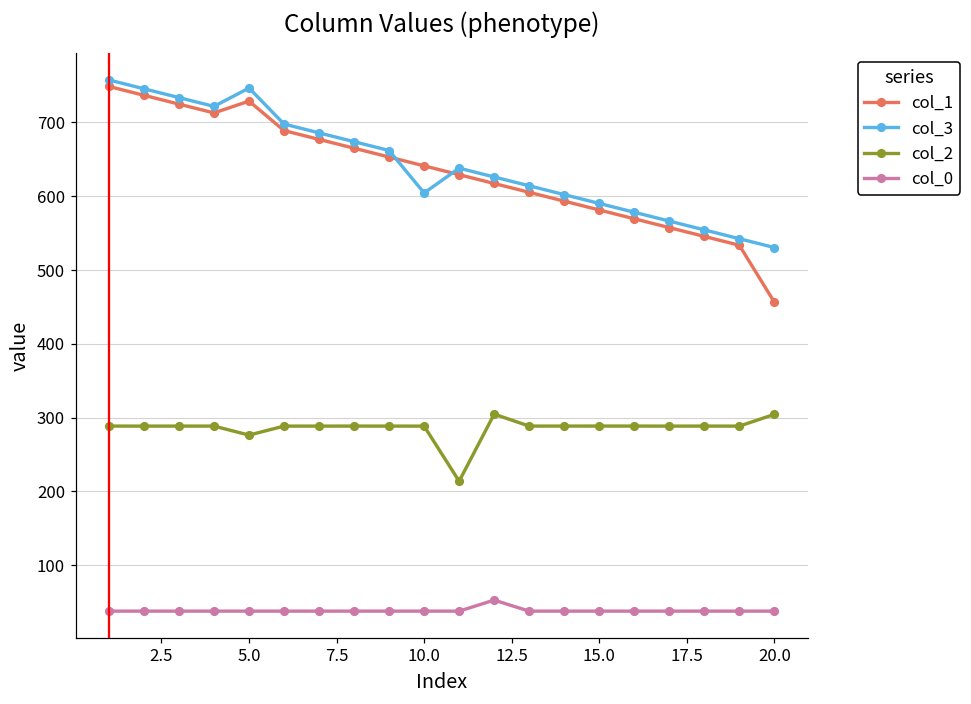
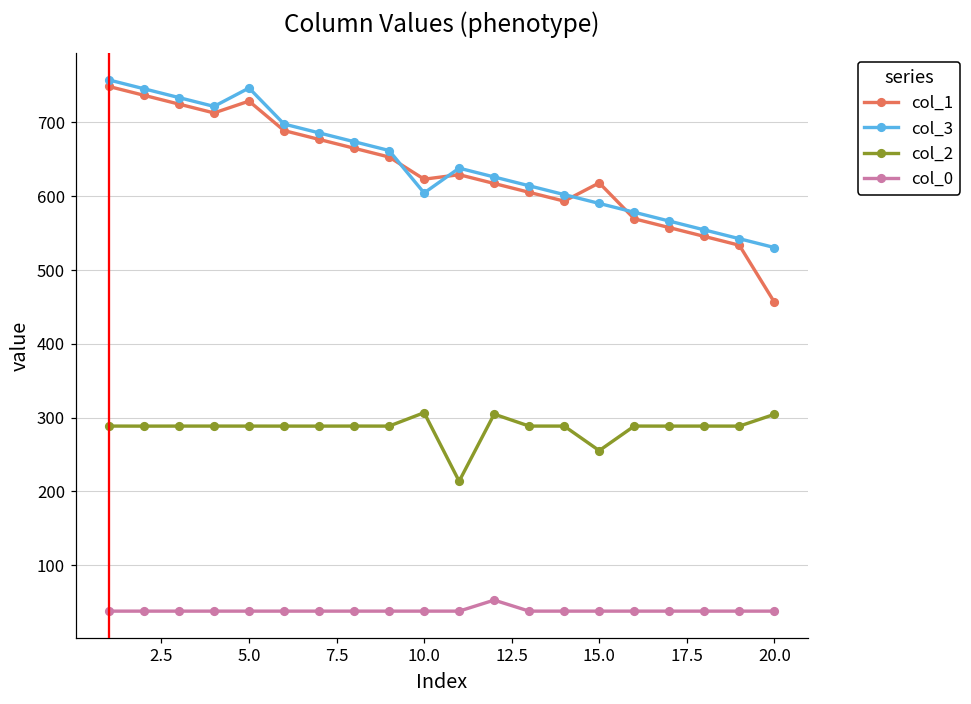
col_2, 5.0: 280 -> 290
col_1, 10.0: 640 -> 620
col_2, 10.0: 290 -> 310
col_1, 15.0: 580 -> 620
col_2, 15.0: 290 -> 260
